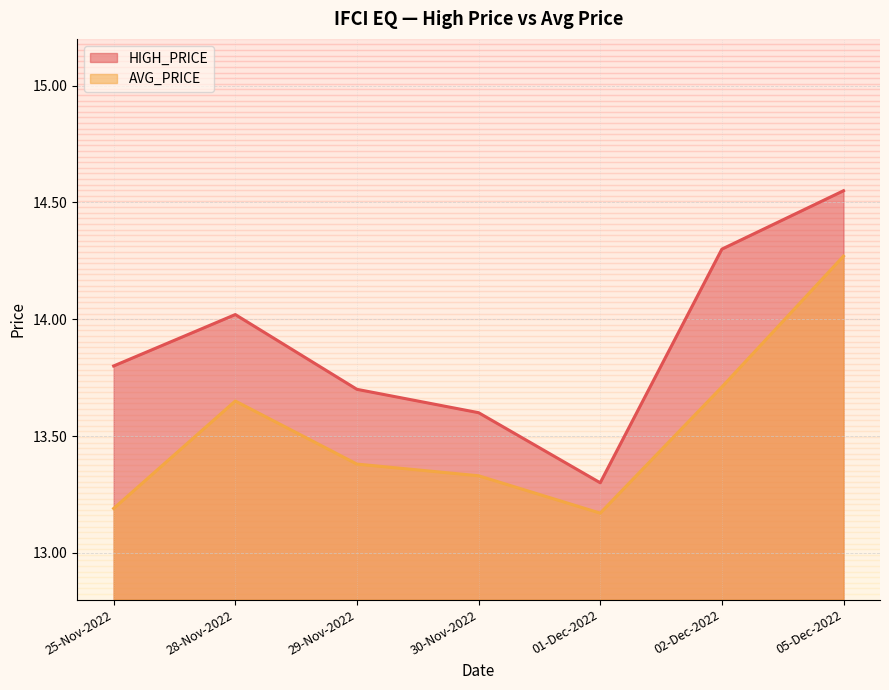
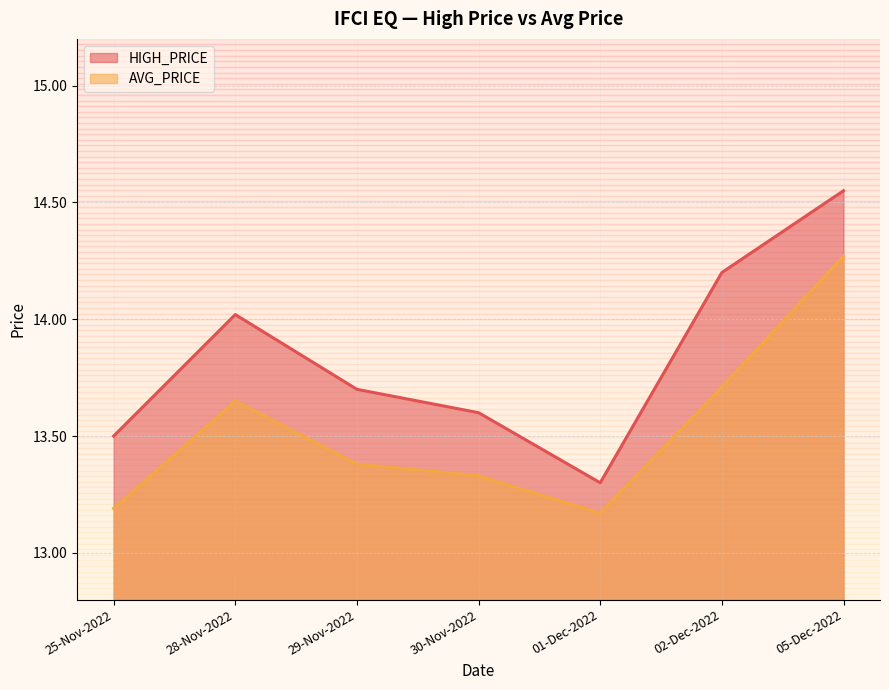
HIGH_PRICE, 25-Nov-2022: 13.8 -> 13.5
HIGH_PRICE, 02-Dec-2022: 14.3 -> 14.2
